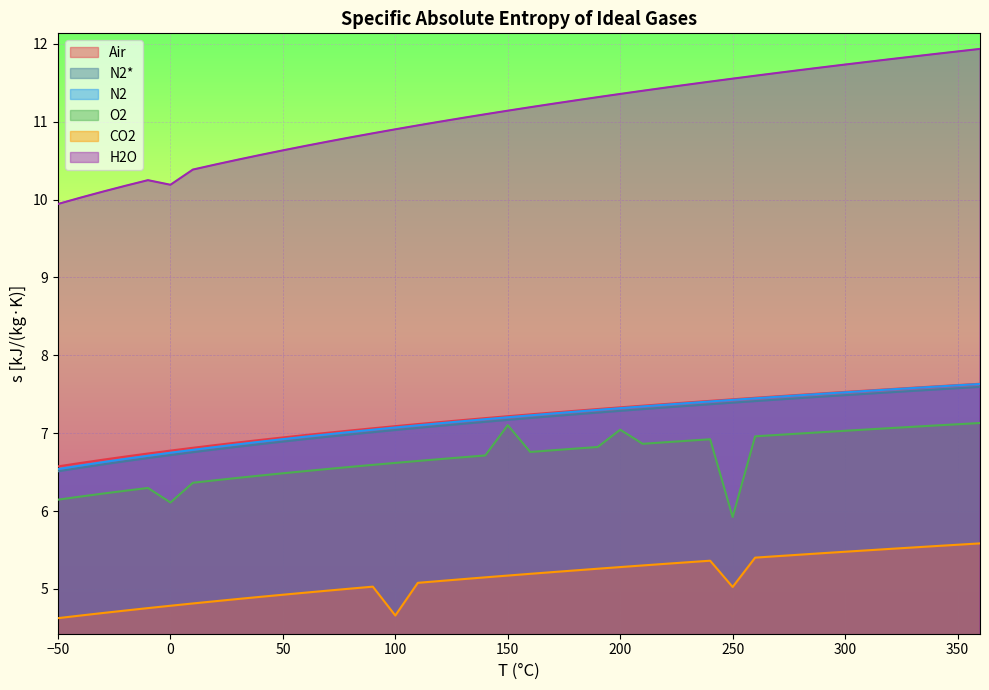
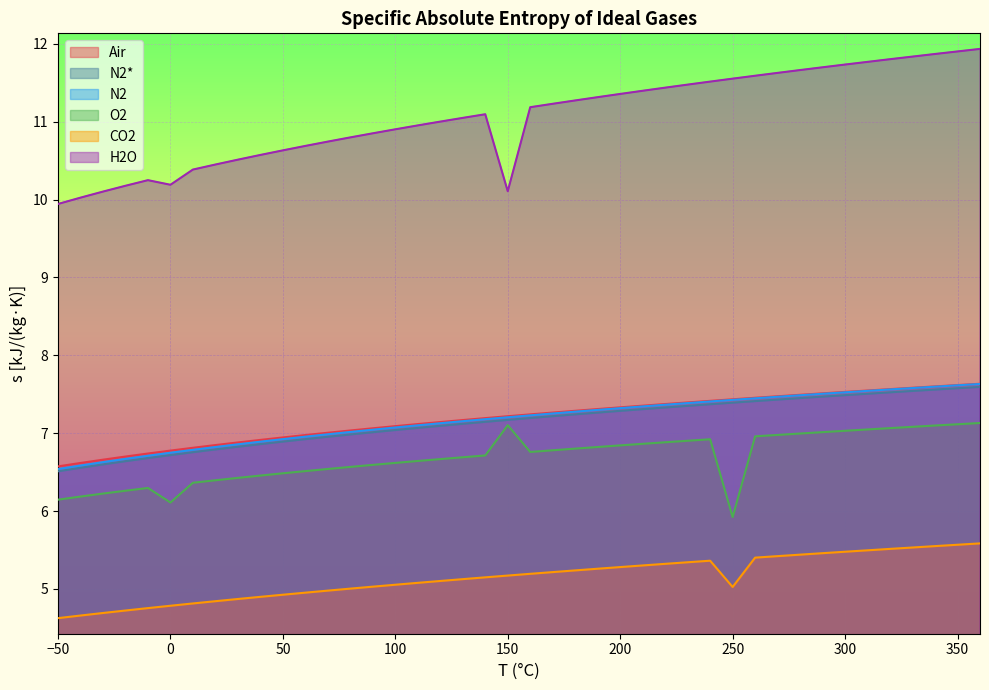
CO2, 100: 4.7 -> 5.1
H2O, 150: 11.1 -> 10.1
O2, 200: 7.0 -> 6.8
